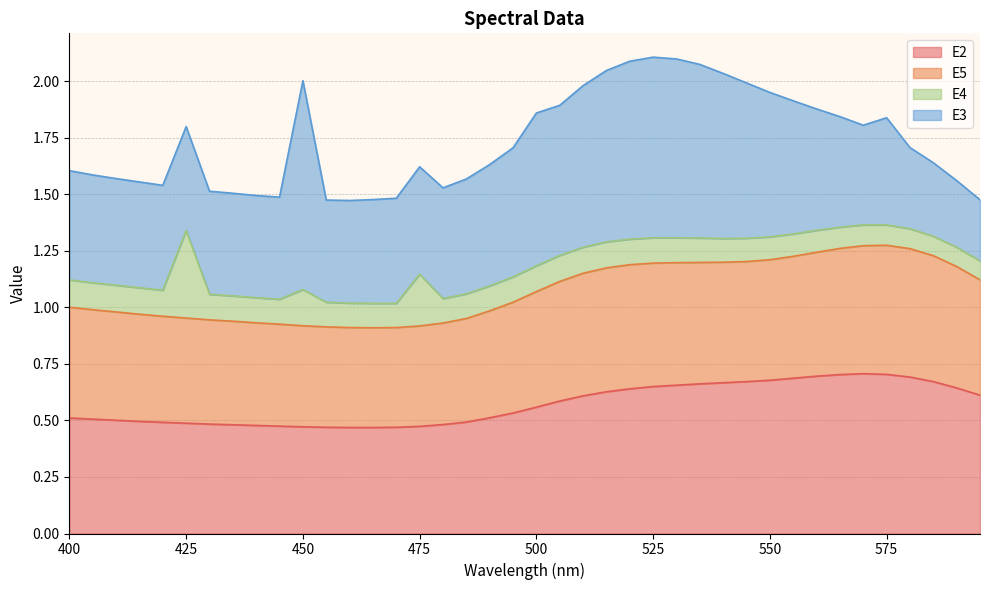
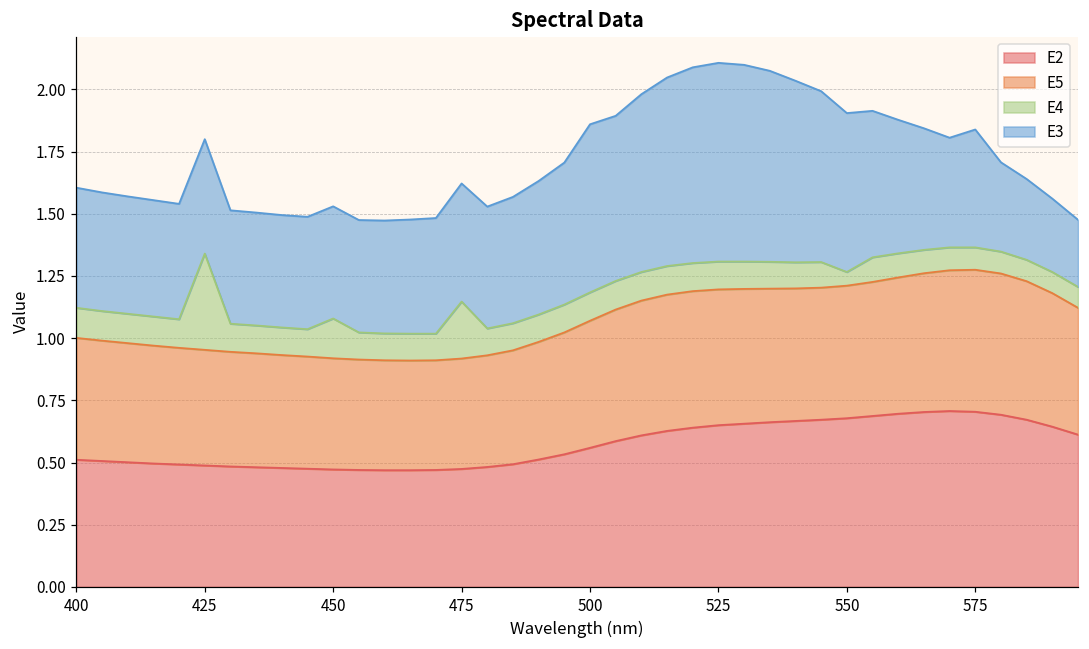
E3, 450: 0.92 -> 0.45
E4, 550: 0.10 -> 0.05
